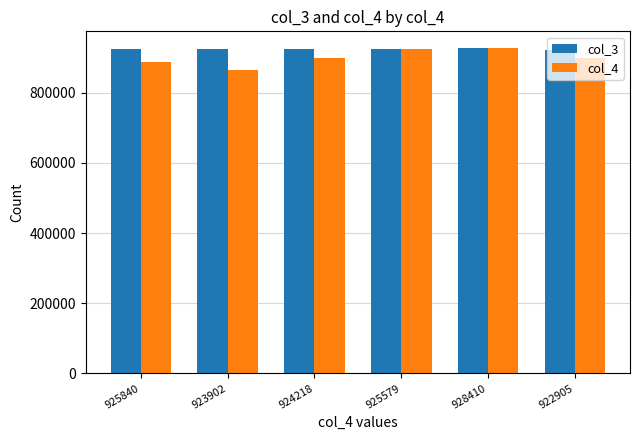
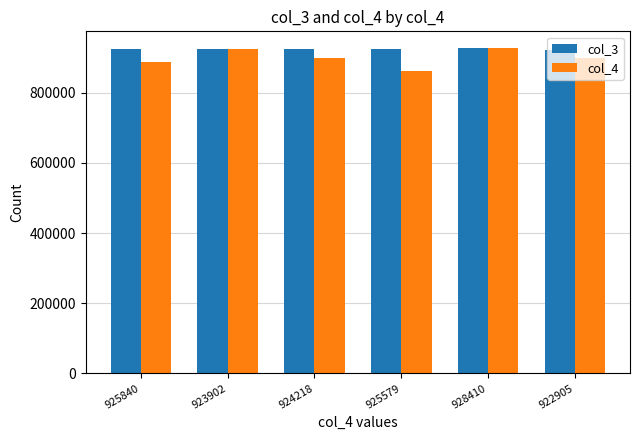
col_4, 923902: 870000 -> 920000
col_4, 925579: 930000 -> 860000
